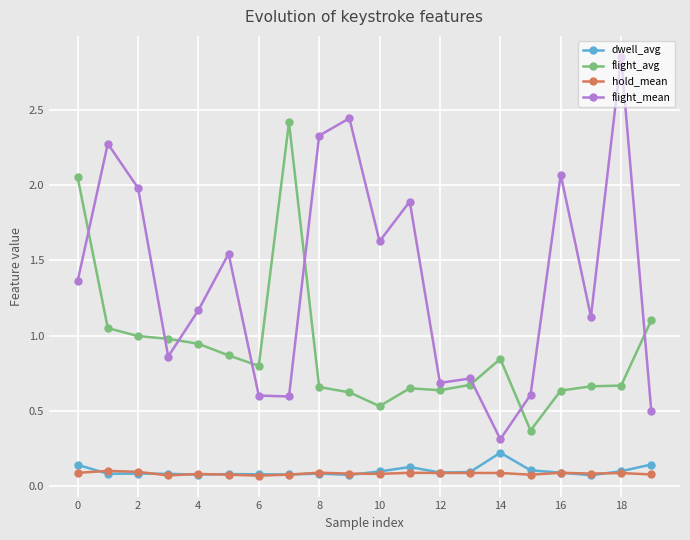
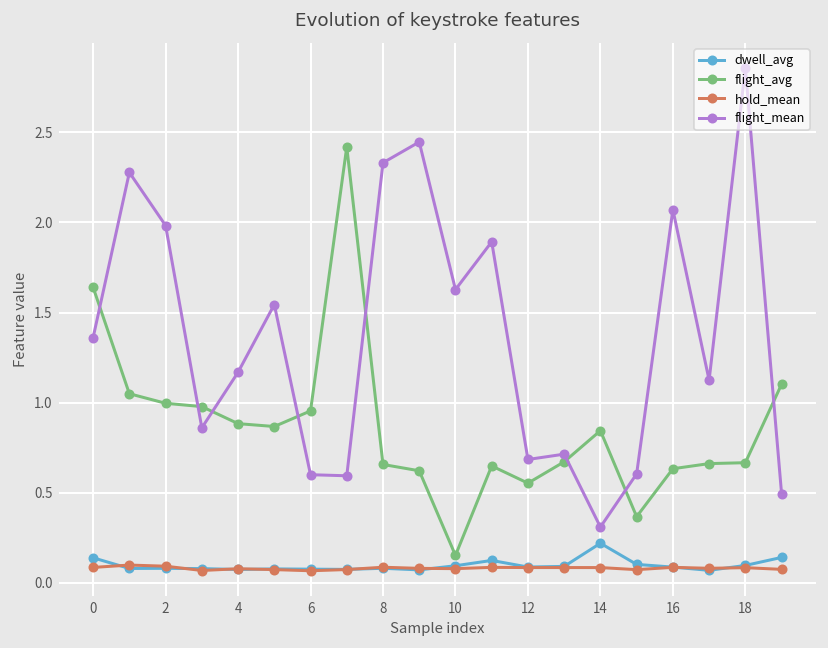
flight_avg, 0: 2.06 -> 1.64
flight_avg, 4: 0.95 -> 0.88
flight_avg, 6: 0.80 -> 0.95
flight_avg, 10: 0.53 -> 0.15
flight_avg, 12: 0.64 -> 0.55
